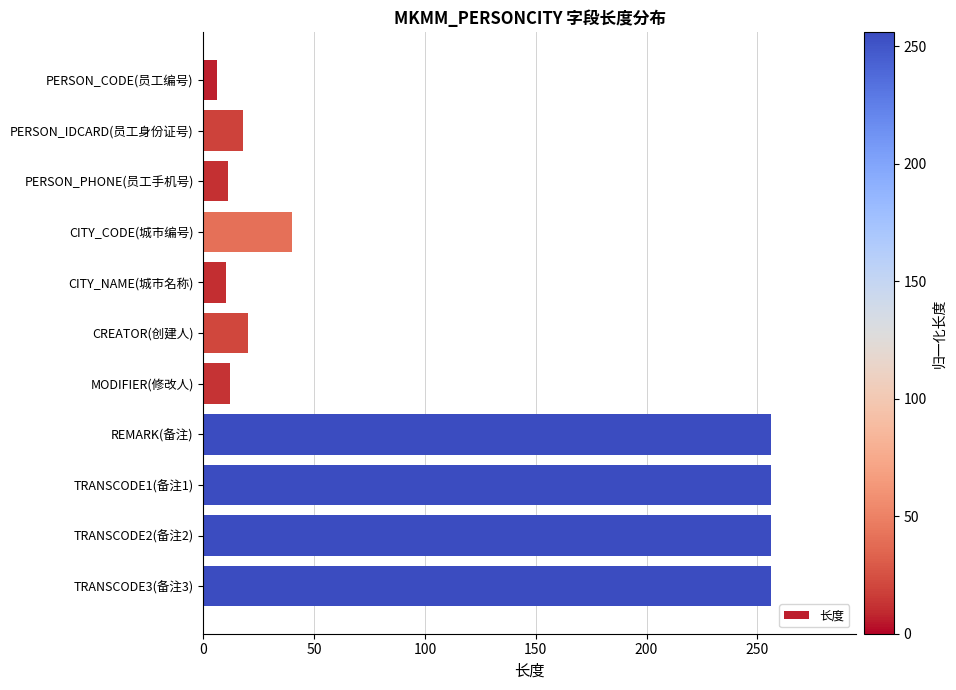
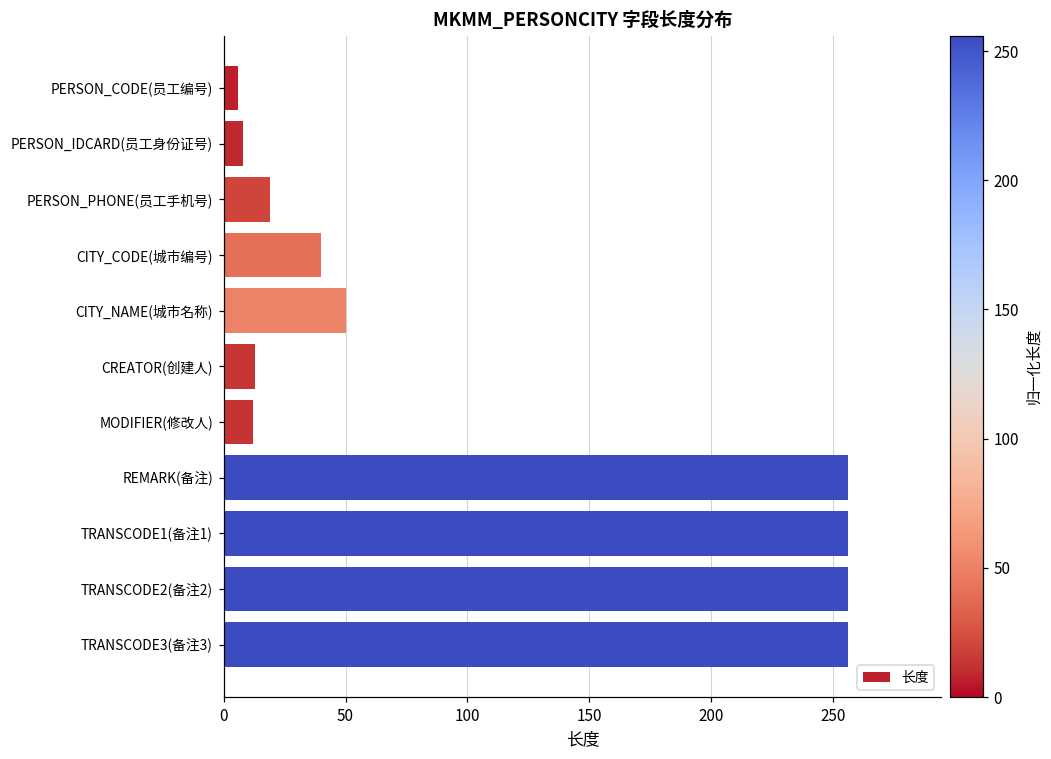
PERSON_IDCARD(员工身份证号): 18 -> 8
PERSON_PHONE(员工手机号): 11 -> 19
CITY_NAME(城市名称): 10 -> 50
CREATOR(创建人): 20 -> 13
